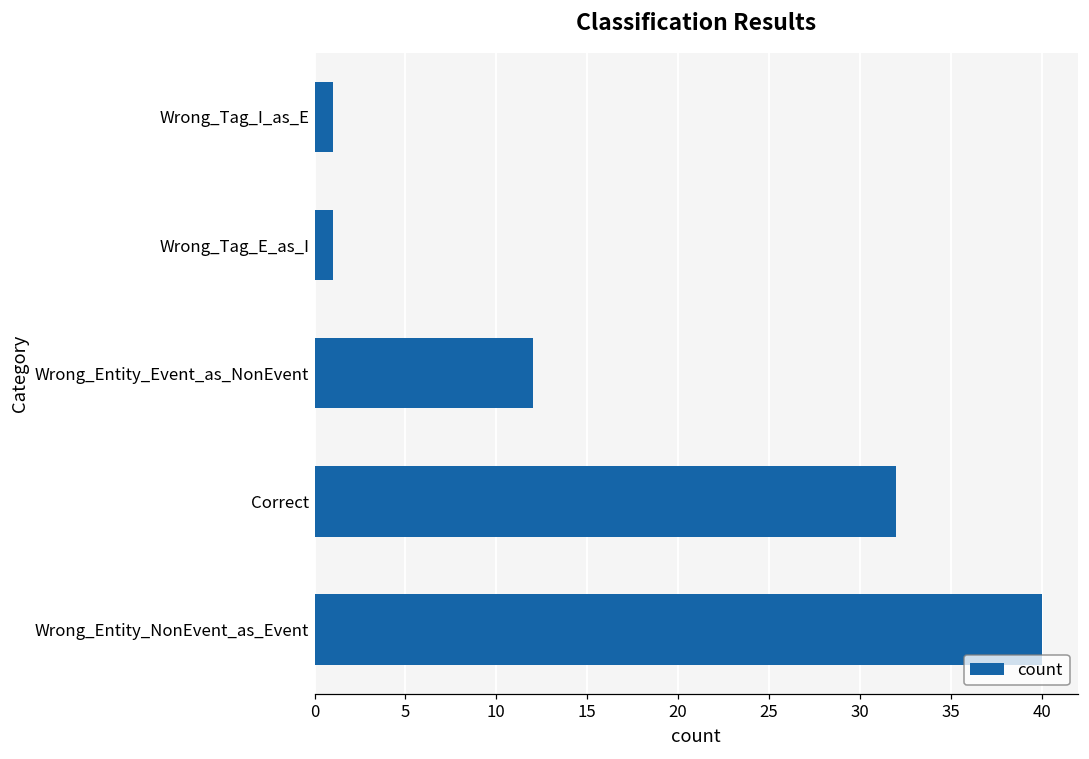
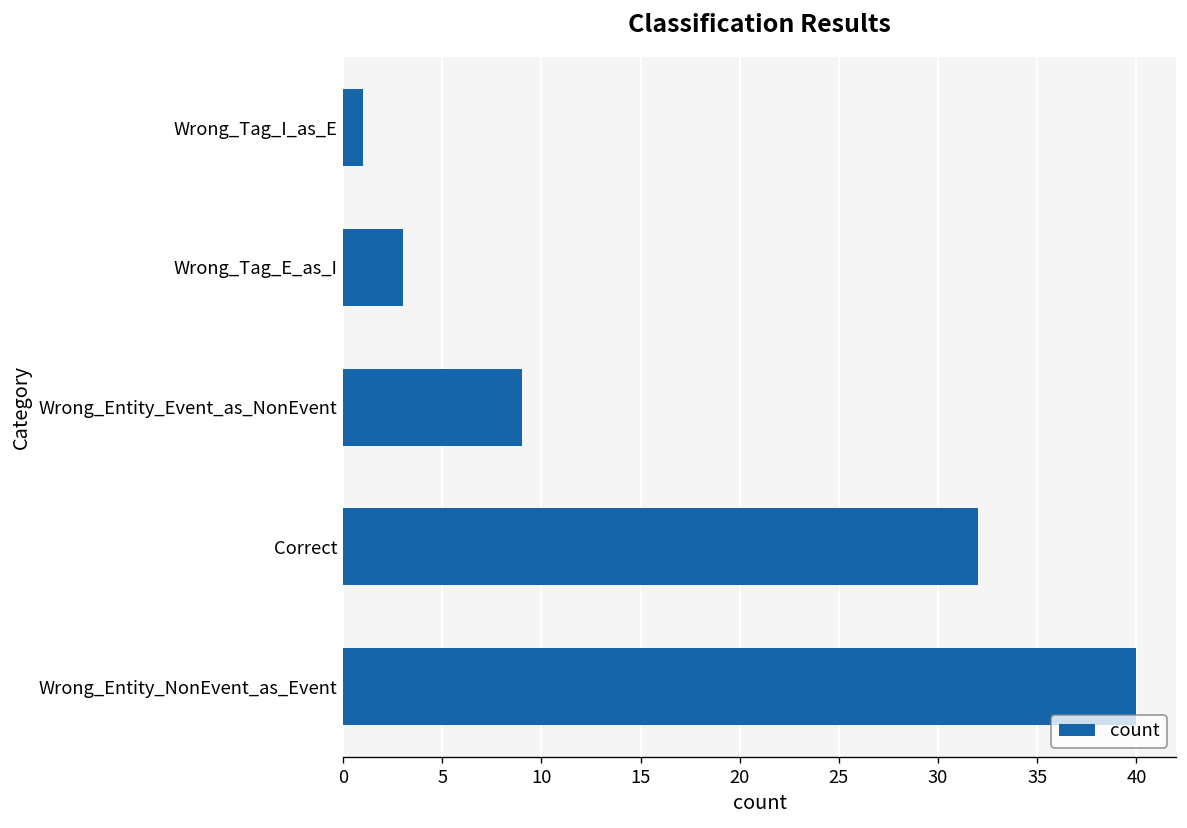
Wrong_Tag_E_as_I: 1 -> 3
Wrong_Entity_Event_as_NonEvent: 12 -> 9
